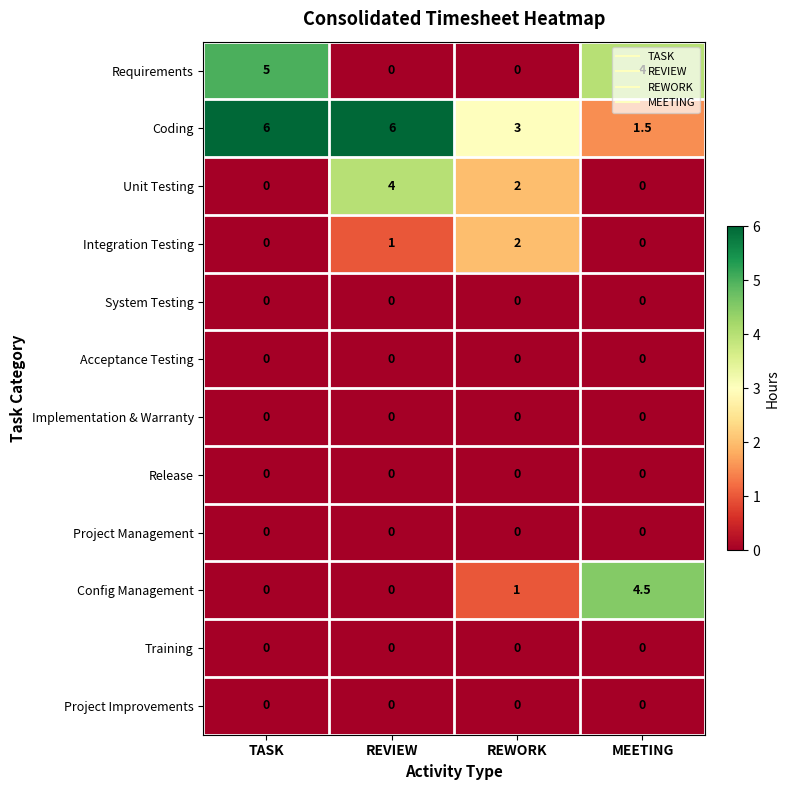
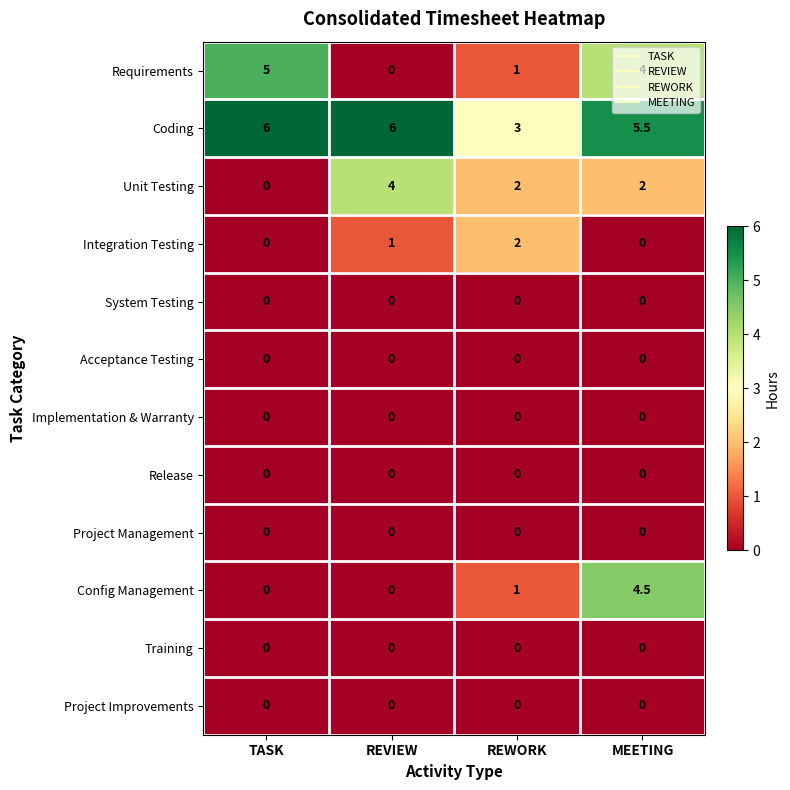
Requirements, REWORK: 0 -> 1
Coding, MEETING: 1.5 -> 5.5
Unit Testing, MEETING: 0 -> 2
